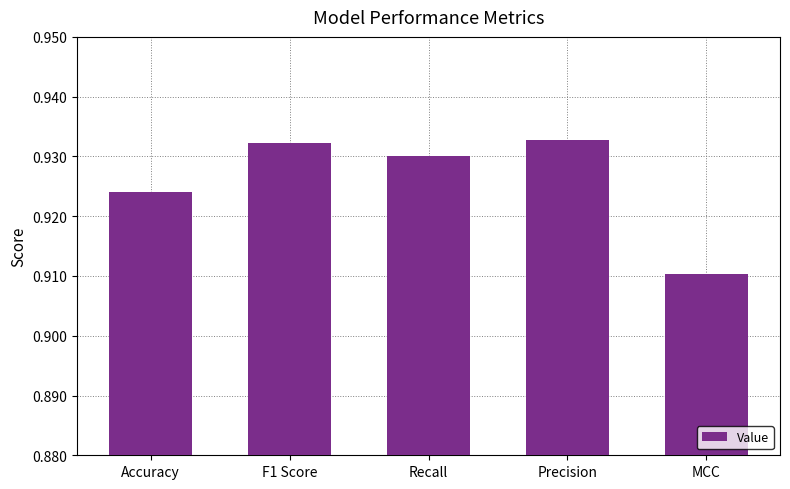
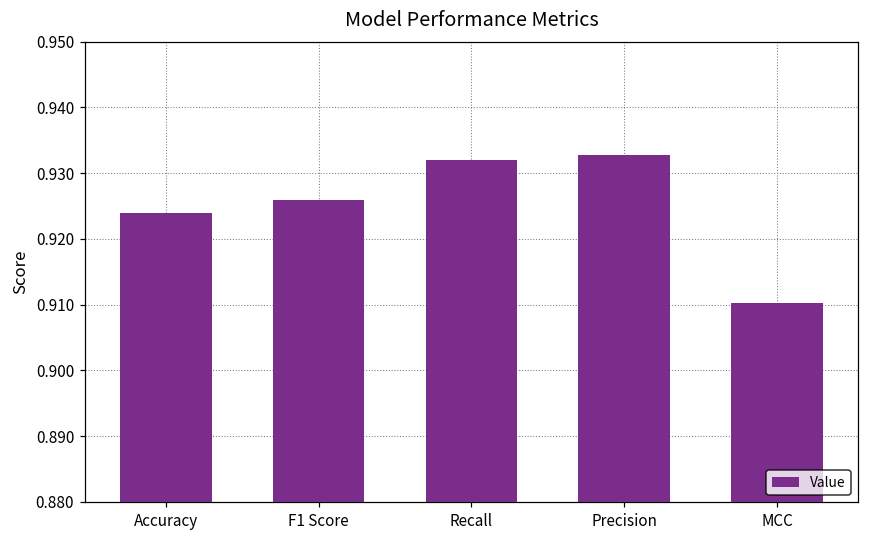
F1 Score: 0.932 -> 0.926
Recall: 0.930 -> 0.932
